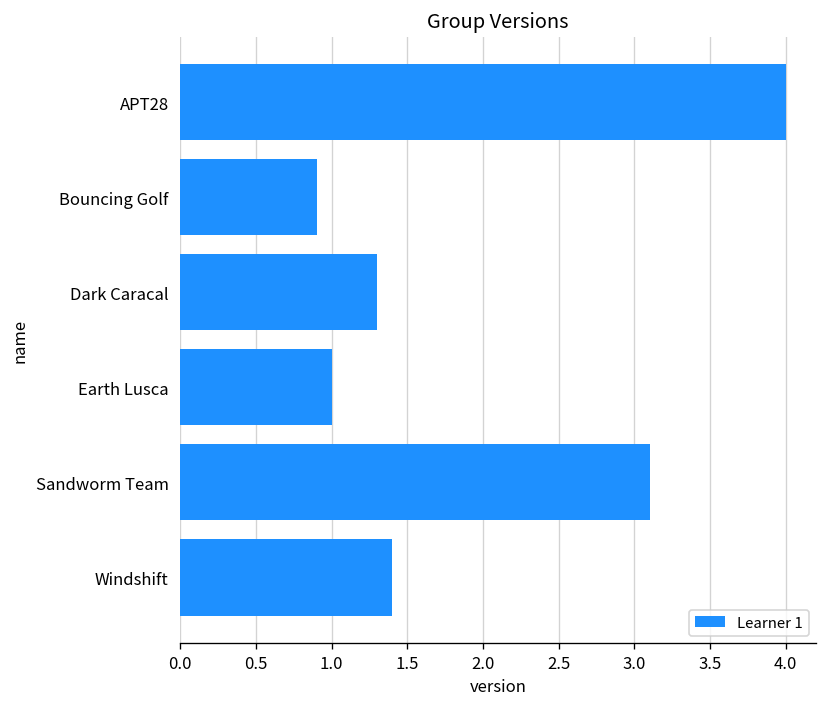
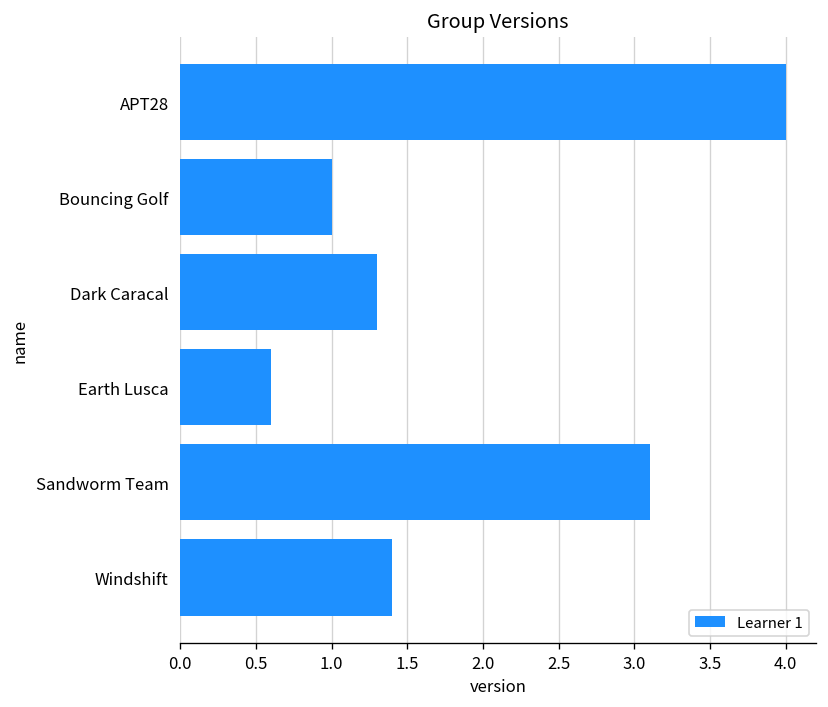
Bouncing Golf: 0.9 -> 1.0
Earth Lusca: 1.0 -> 0.6
